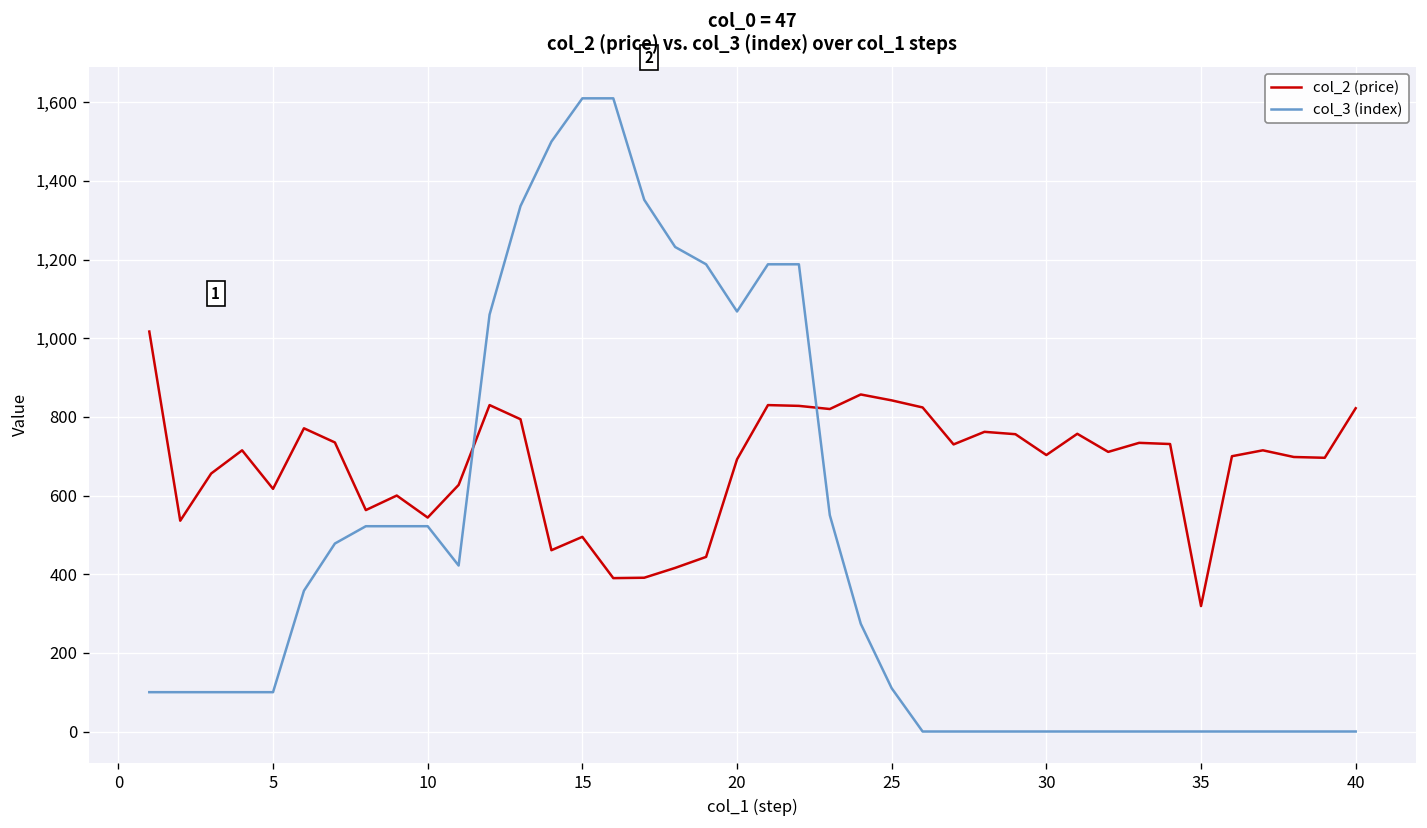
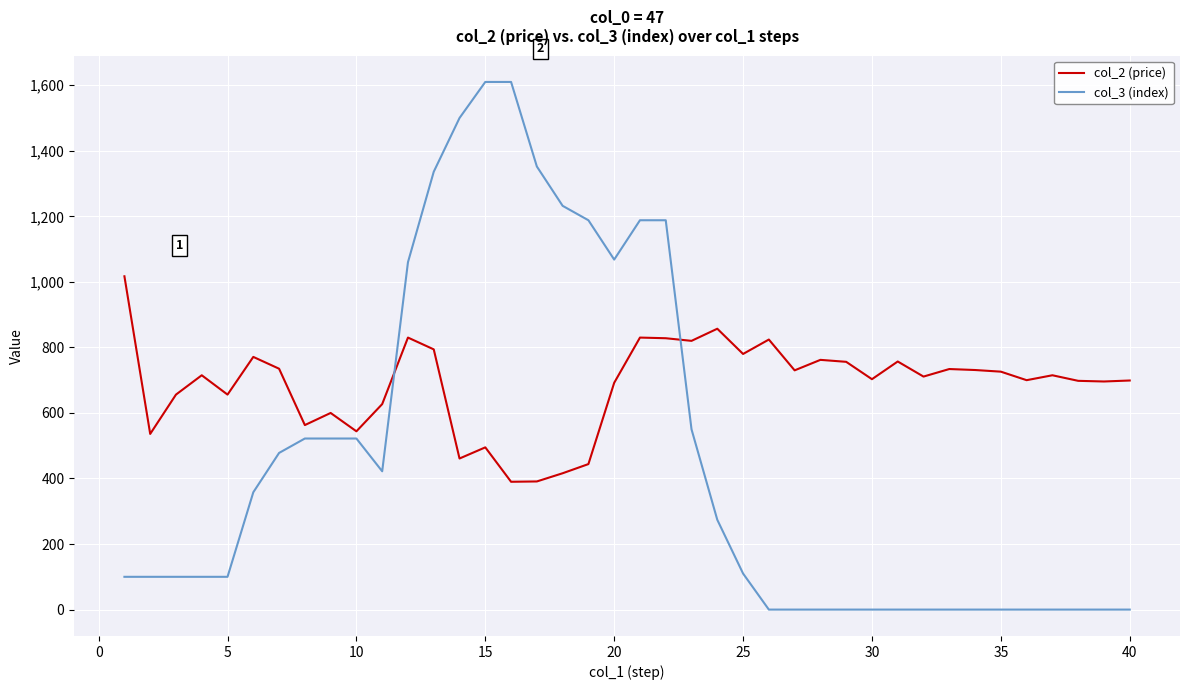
col_2 (price), 5: 620 -> 660
col_2 (price), 25: 840 -> 780
col_2 (price), 35: 320 -> 730
col_2 (price), 40: 820 -> 700
